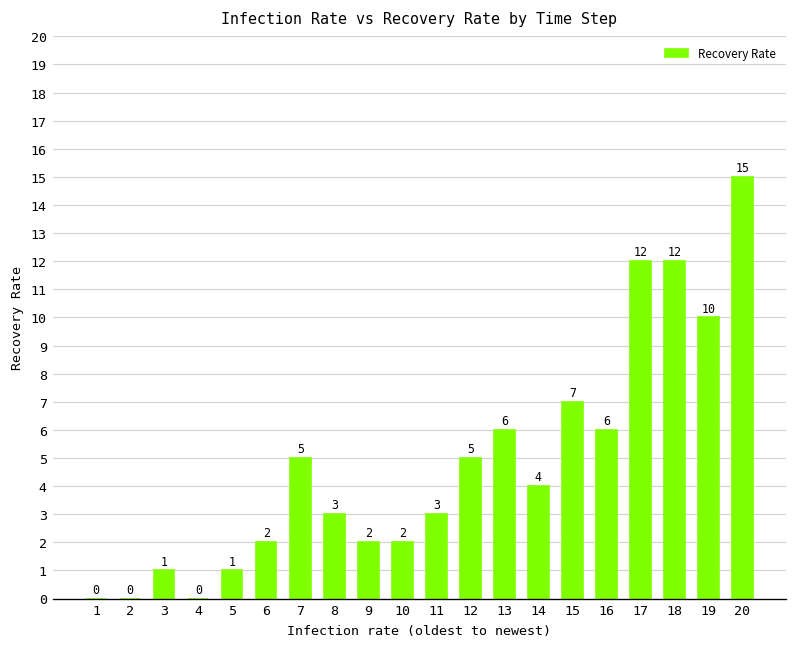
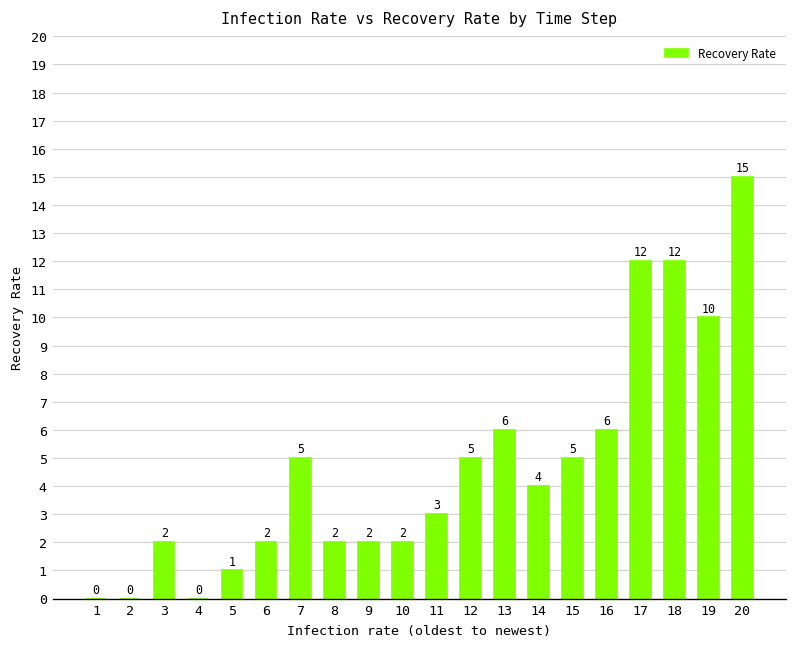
3: 1 -> 2
8: 3 -> 2
15: 7 -> 5
